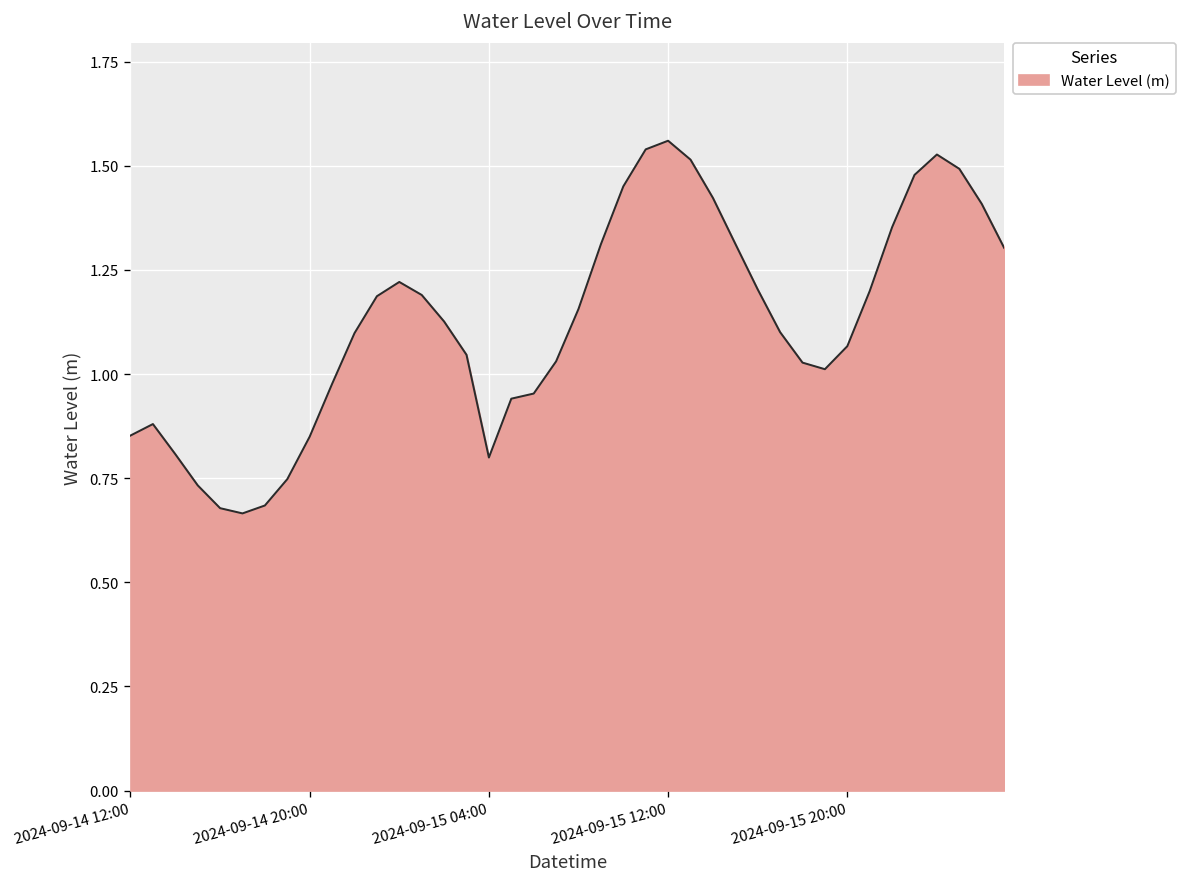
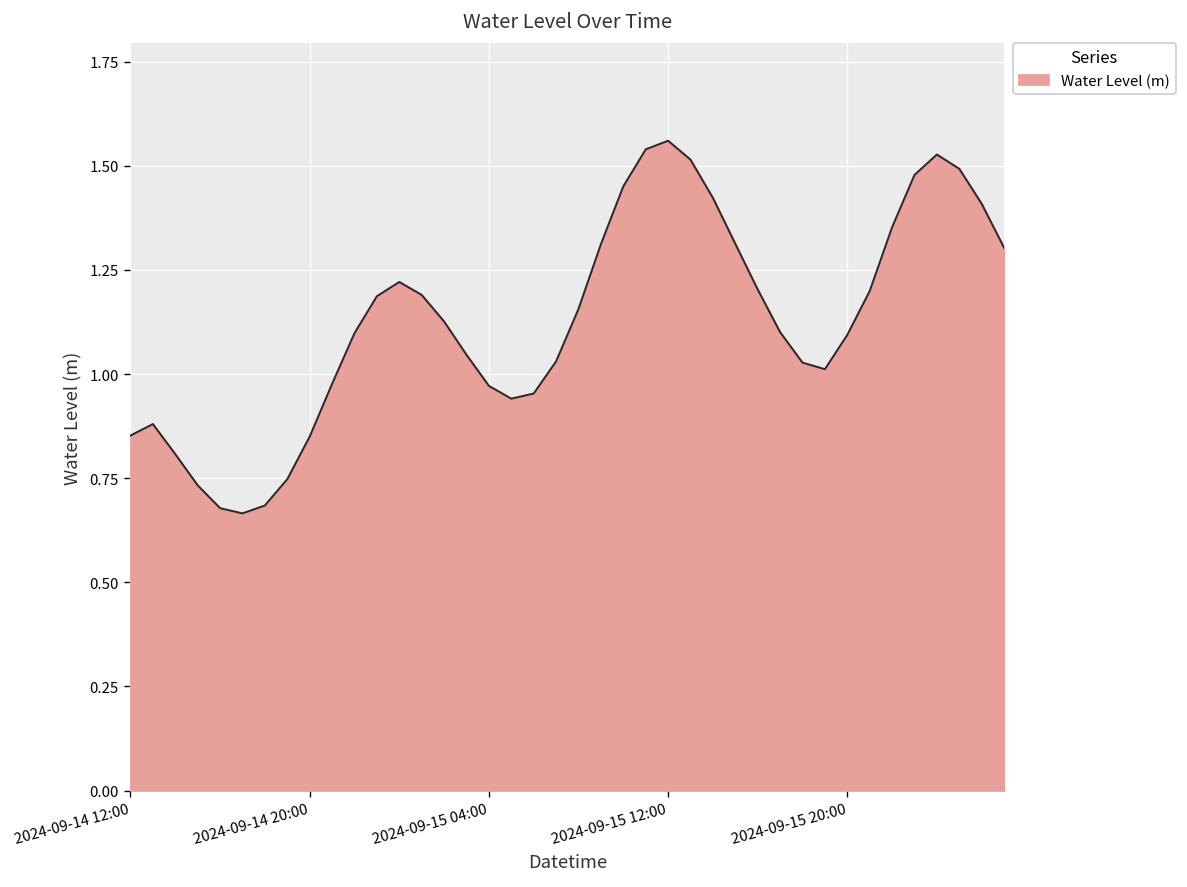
2024-09-15 04:00: 0.80 -> 0.97
2024-09-15 20:00: 1.07 -> 1.09
